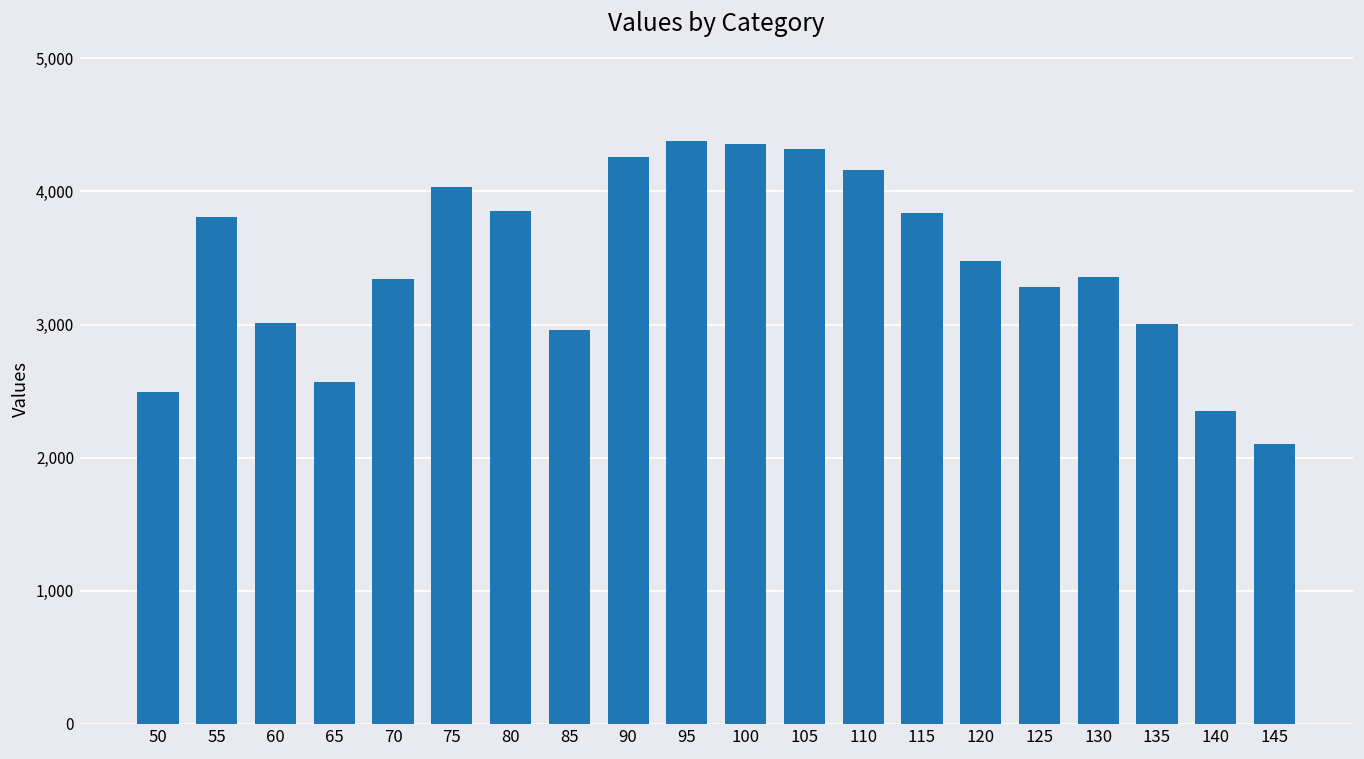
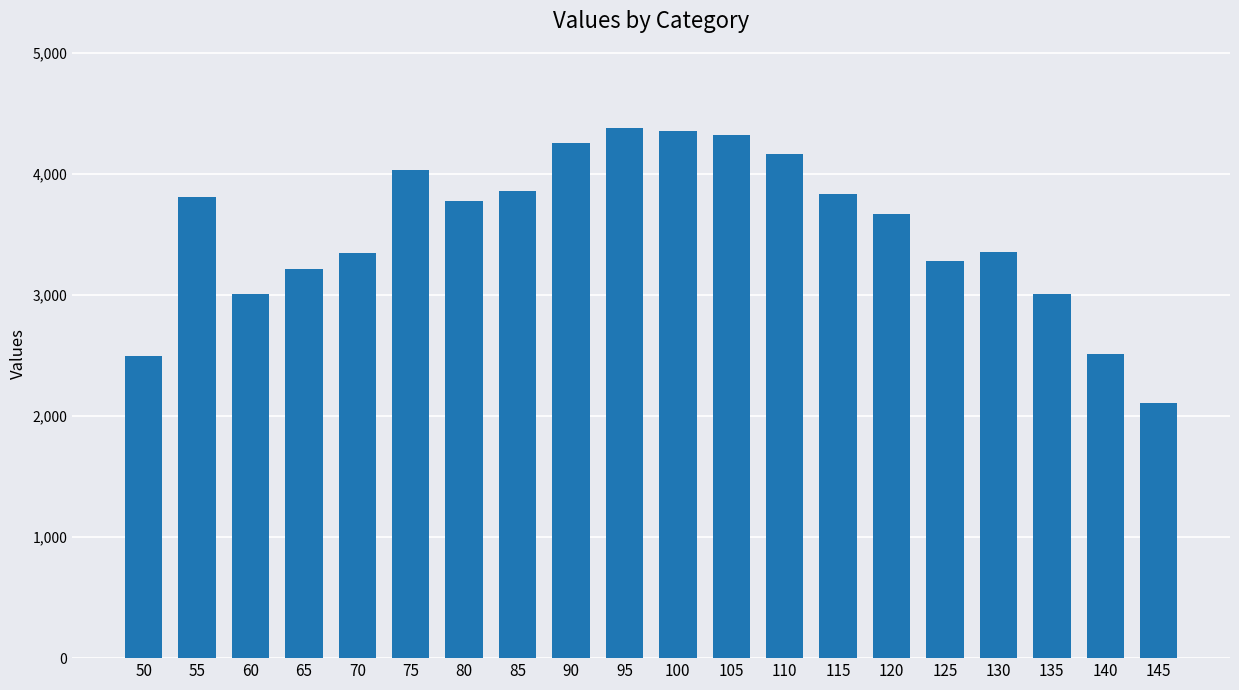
65: 2,570 -> 3,210
80: 3,850 -> 3,780
85: 2,960 -> 3,860
120: 3,480 -> 3,670
140: 2,350 -> 2,510
